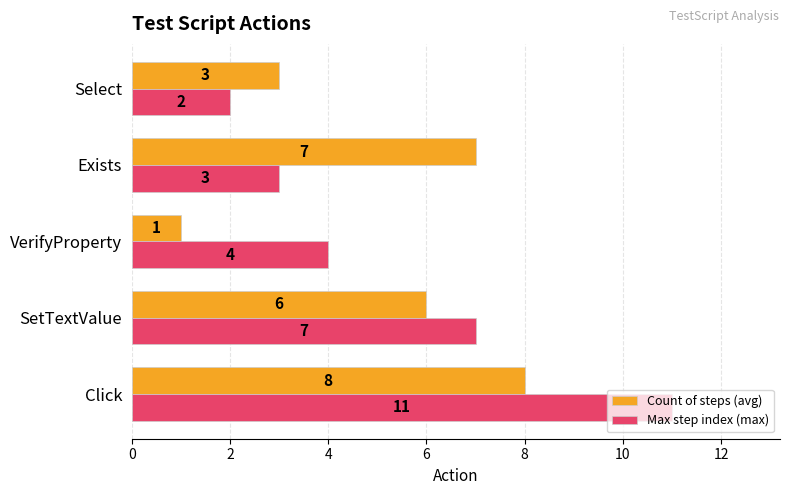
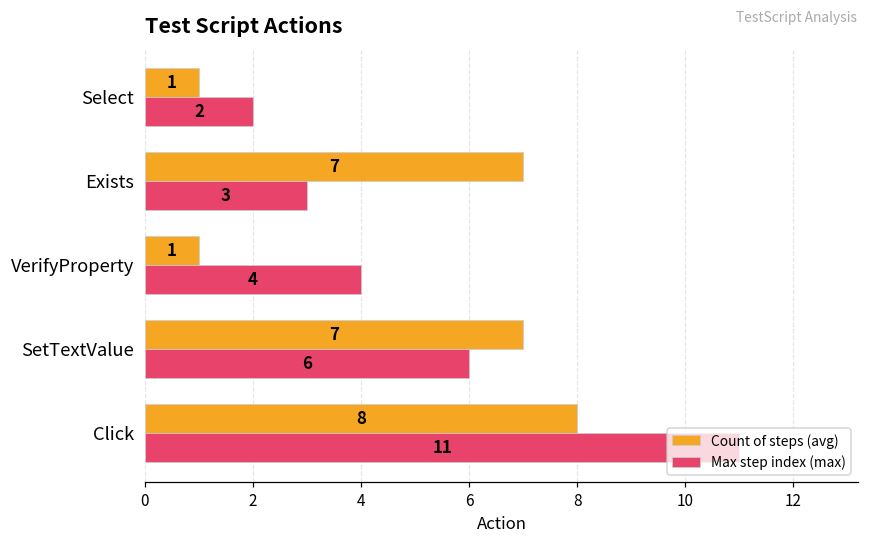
Count of steps (avg), Select: 3 -> 1
Count of steps (avg), SetTextValue: 6 -> 7
Max step index (max), SetTextValue: 7 -> 6
